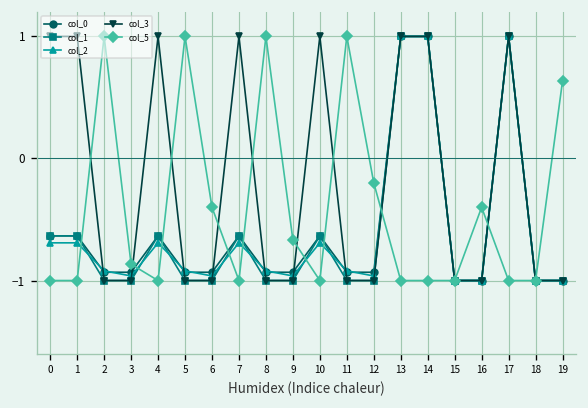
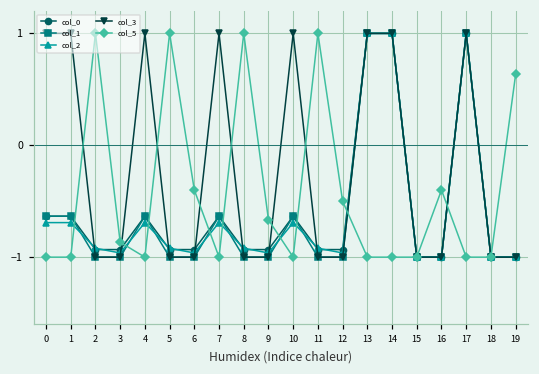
col_5, 12: -0.20 -> -0.50
